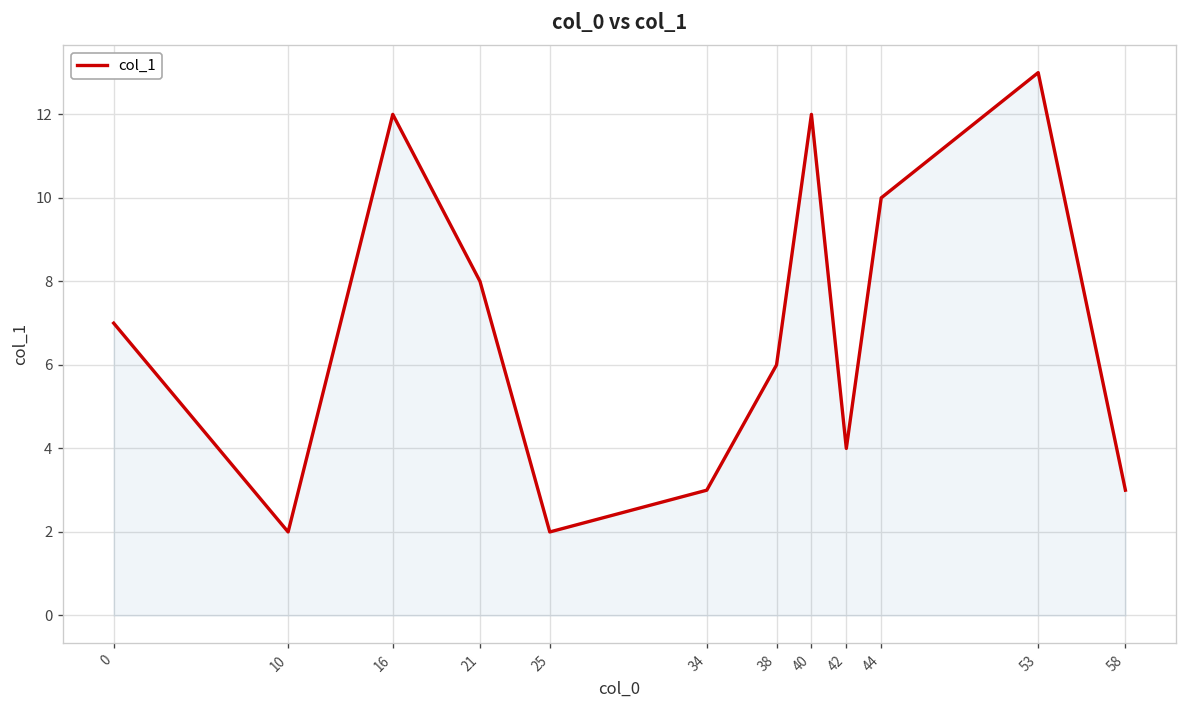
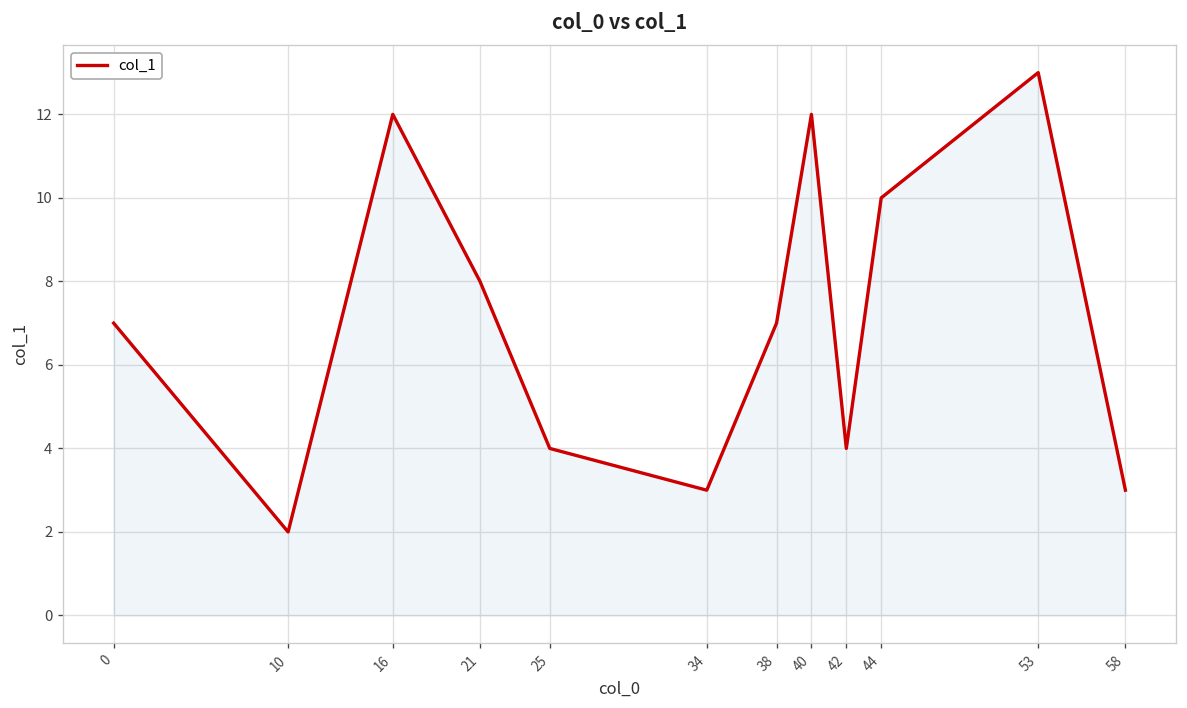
25: 2 -> 4
38: 6 -> 7
